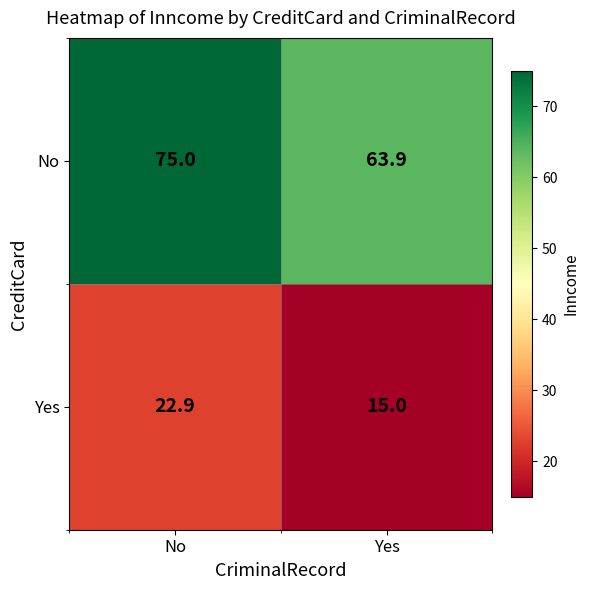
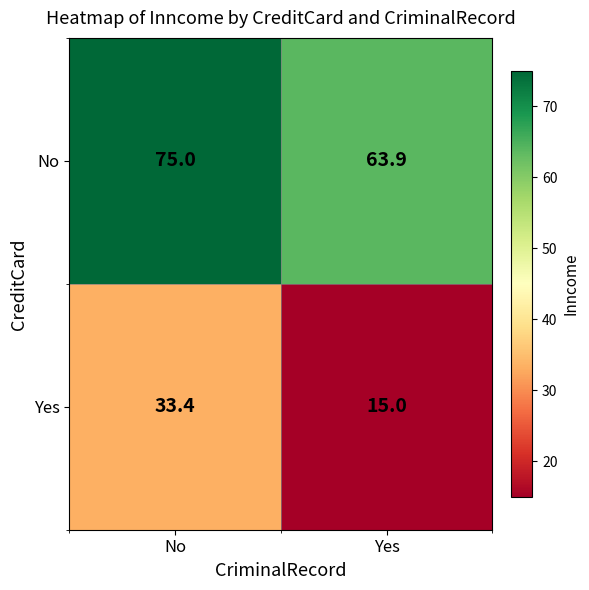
Yes, No: 22.9 -> 33.4
